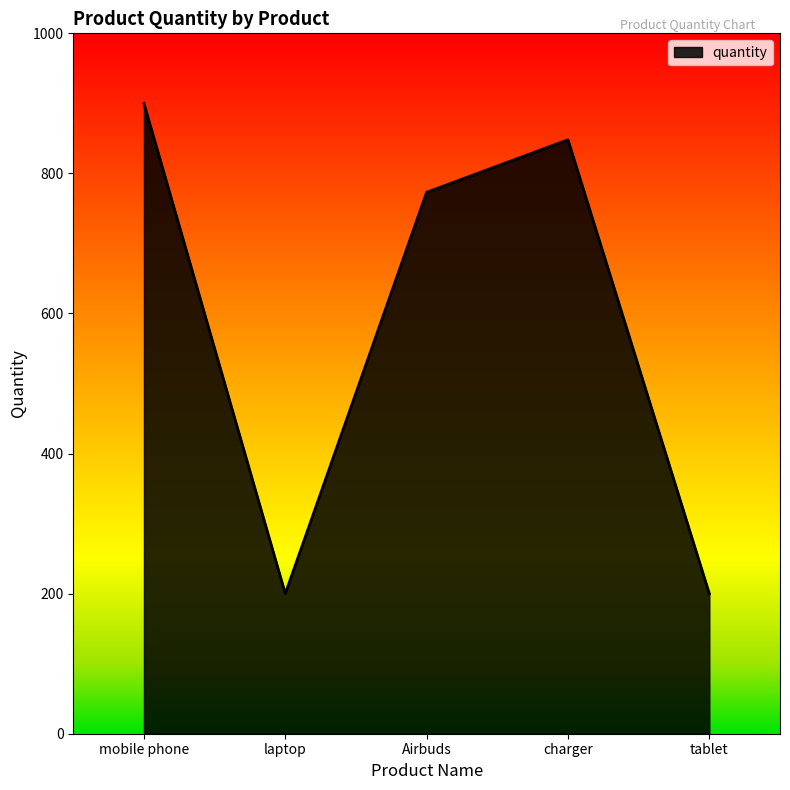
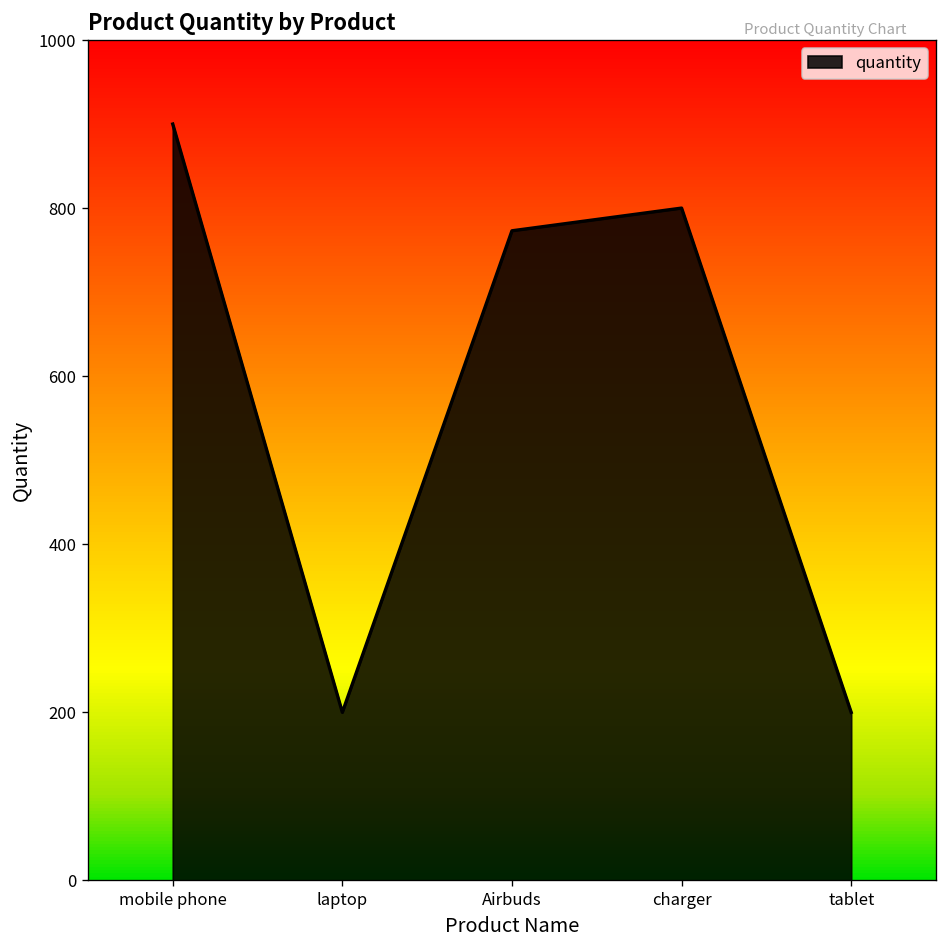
charger: 850 -> 800
